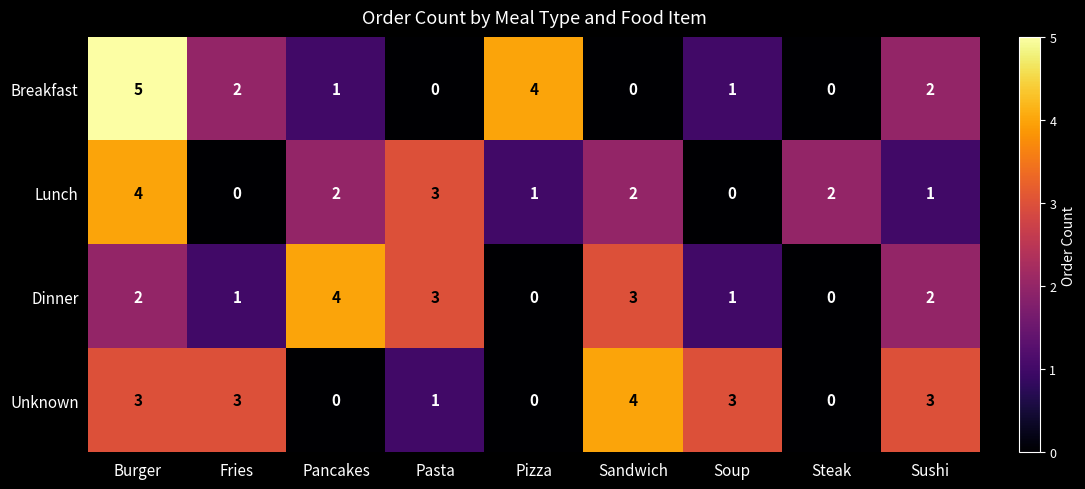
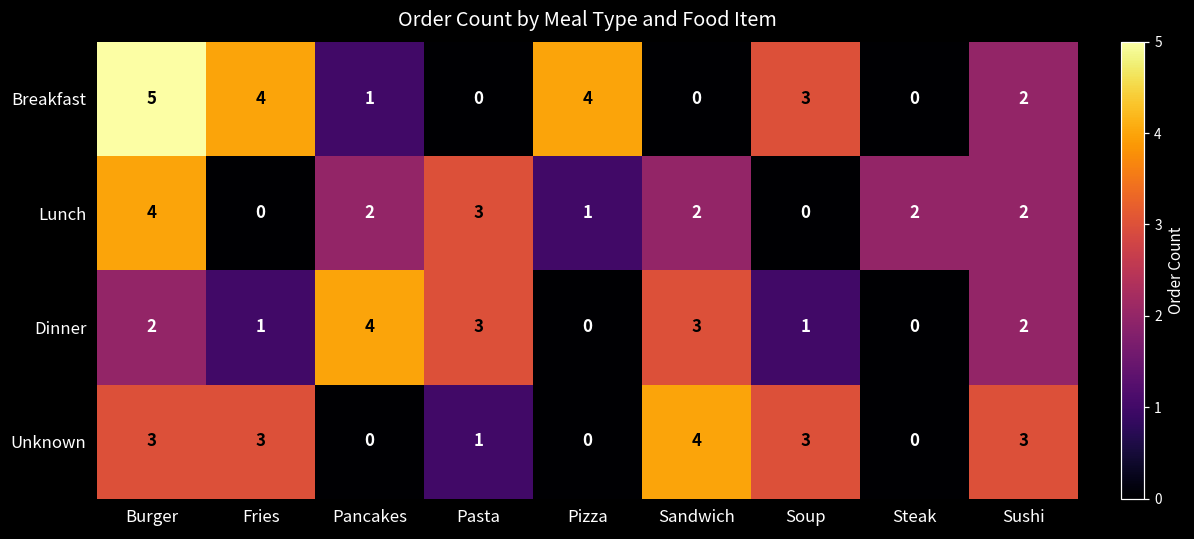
Breakfast, Fries: 2 -> 4
Breakfast, Soup: 1 -> 3
Lunch, Sushi: 1 -> 2
